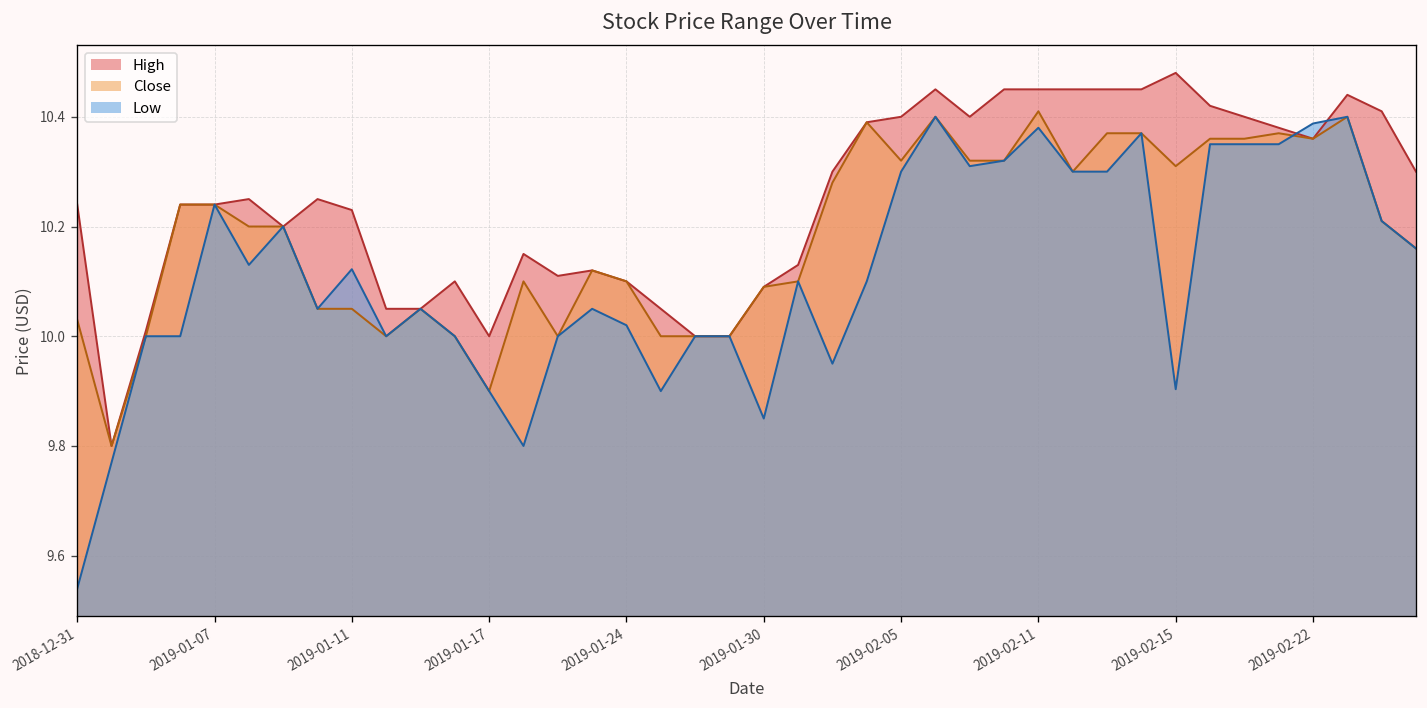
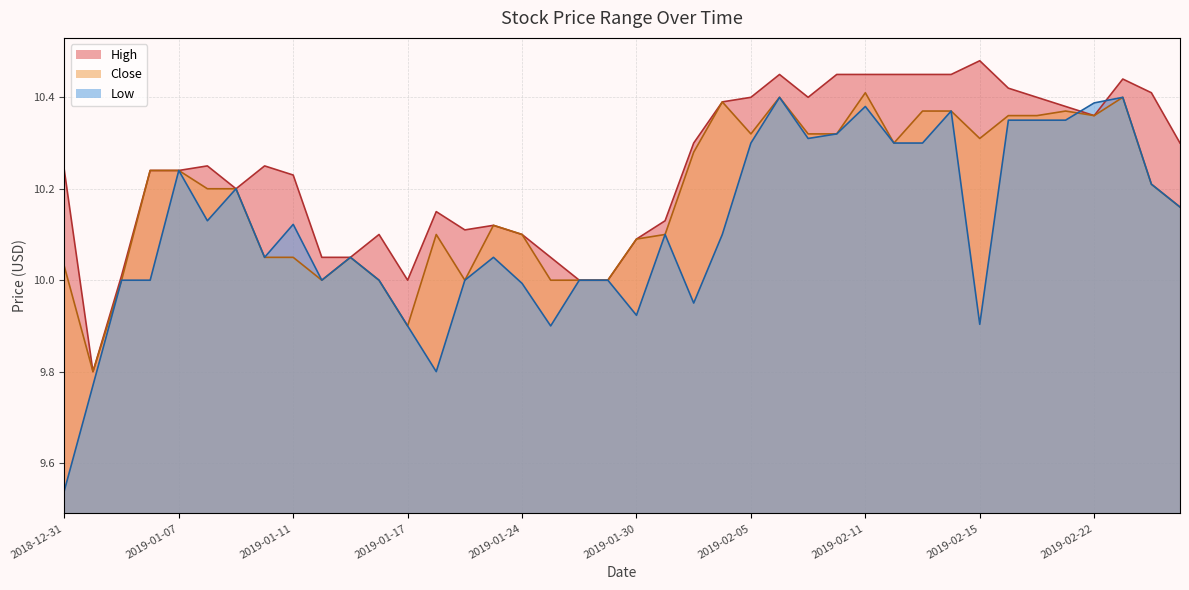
Low, 2019-01-24: 10.02 -> 9.99
Low, 2019-01-30: 9.85 -> 9.92
